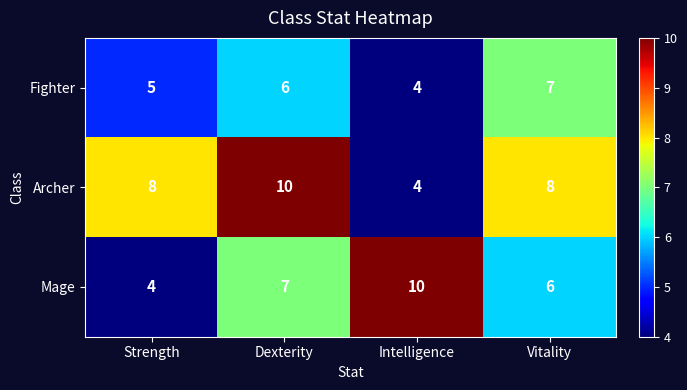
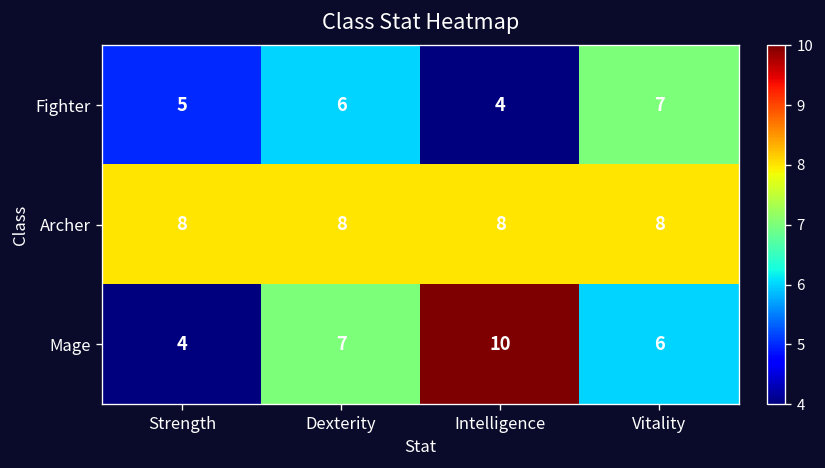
Archer, Dexterity: 10 -> 8
Archer, Intelligence: 4 -> 8
